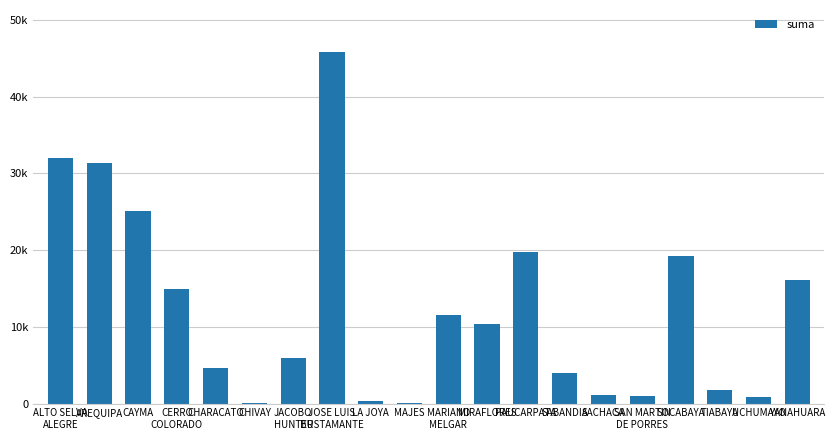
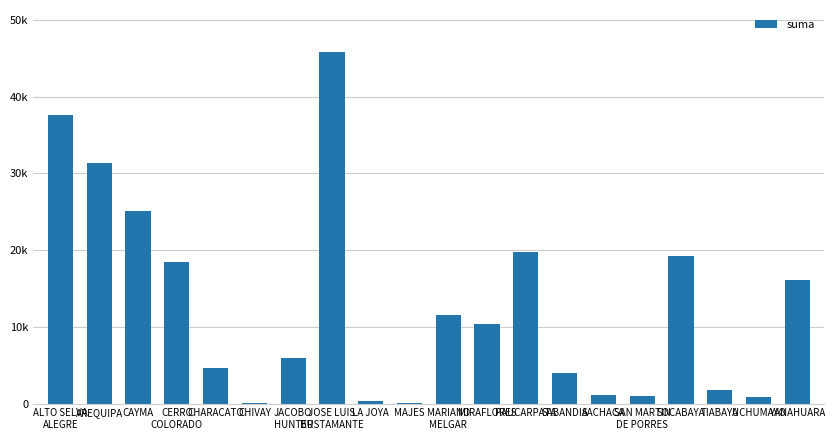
ALTO SELVA ALEGRE: 32000 -> 38000
CERRO COLORADO: 15000 -> 19000
